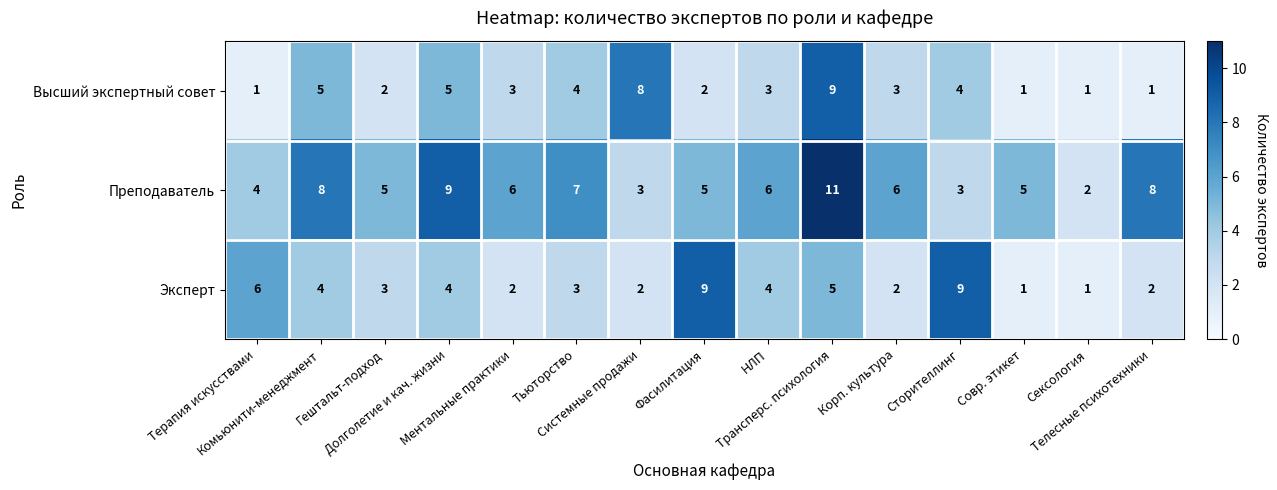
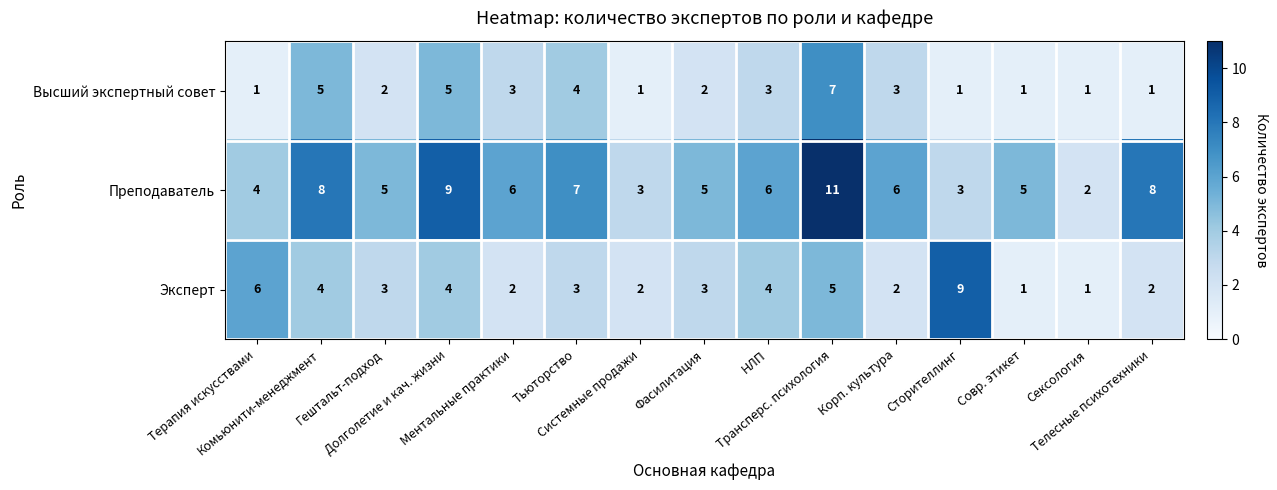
Высший экспертный совет, Системные продажи: 8 -> 1
Высший экспертный совет, Трансперс. психология: 9 -> 7
Высший экспертный совет, Сторителлинг: 4 -> 1
Эксперт, Фасилитация: 9 -> 3
